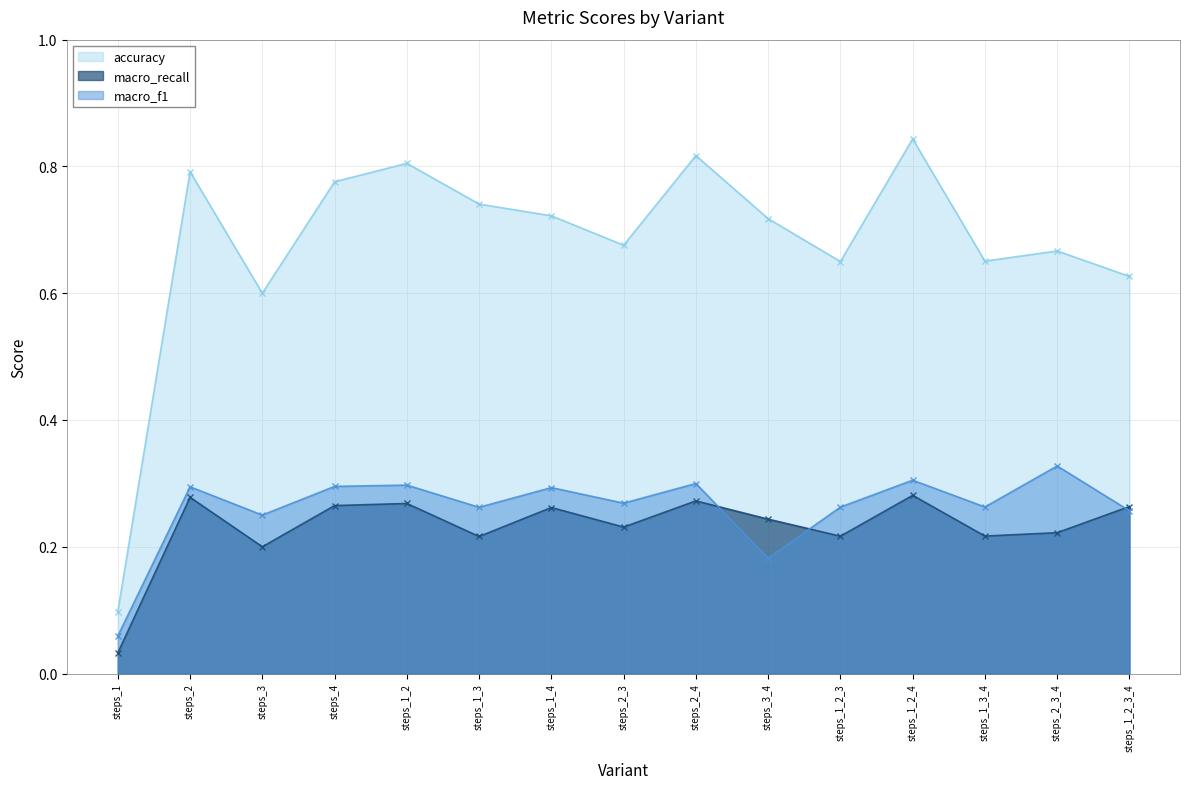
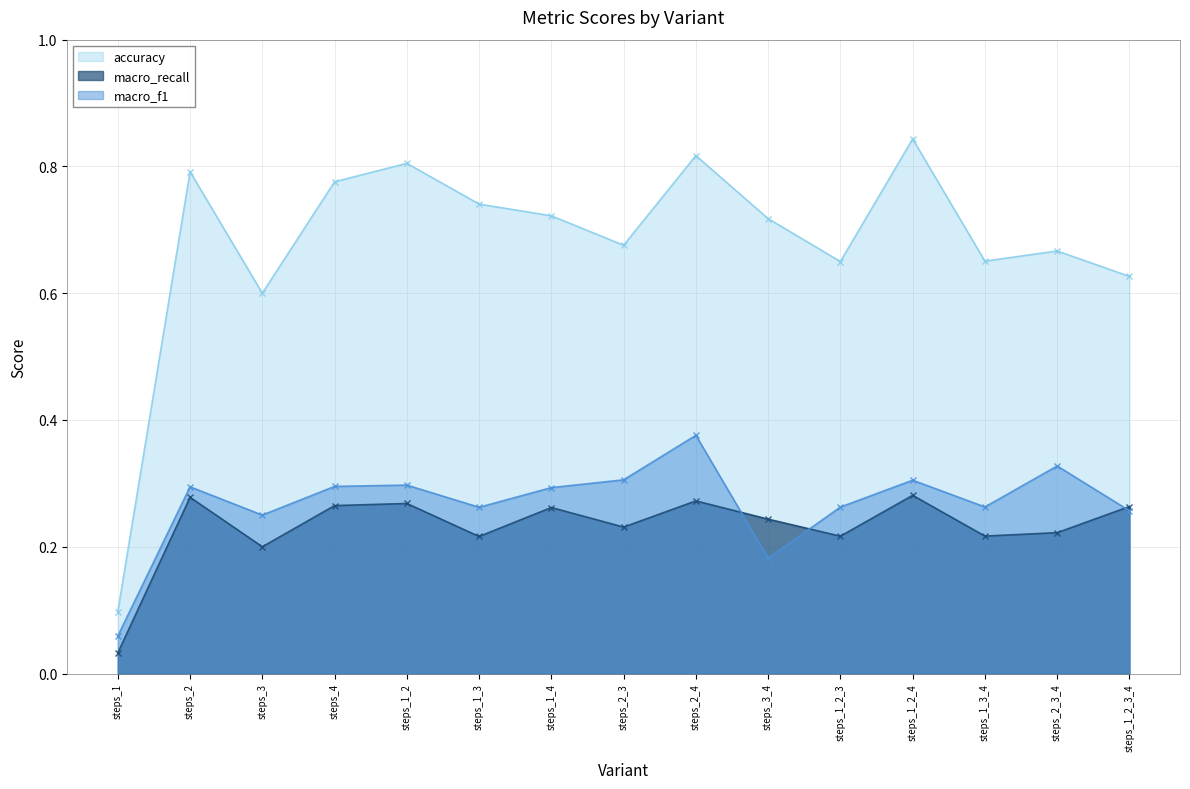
macro_f1, steps_2_3: 0.27 -> 0.31
macro_f1, steps_2_4: 0.30 -> 0.38
